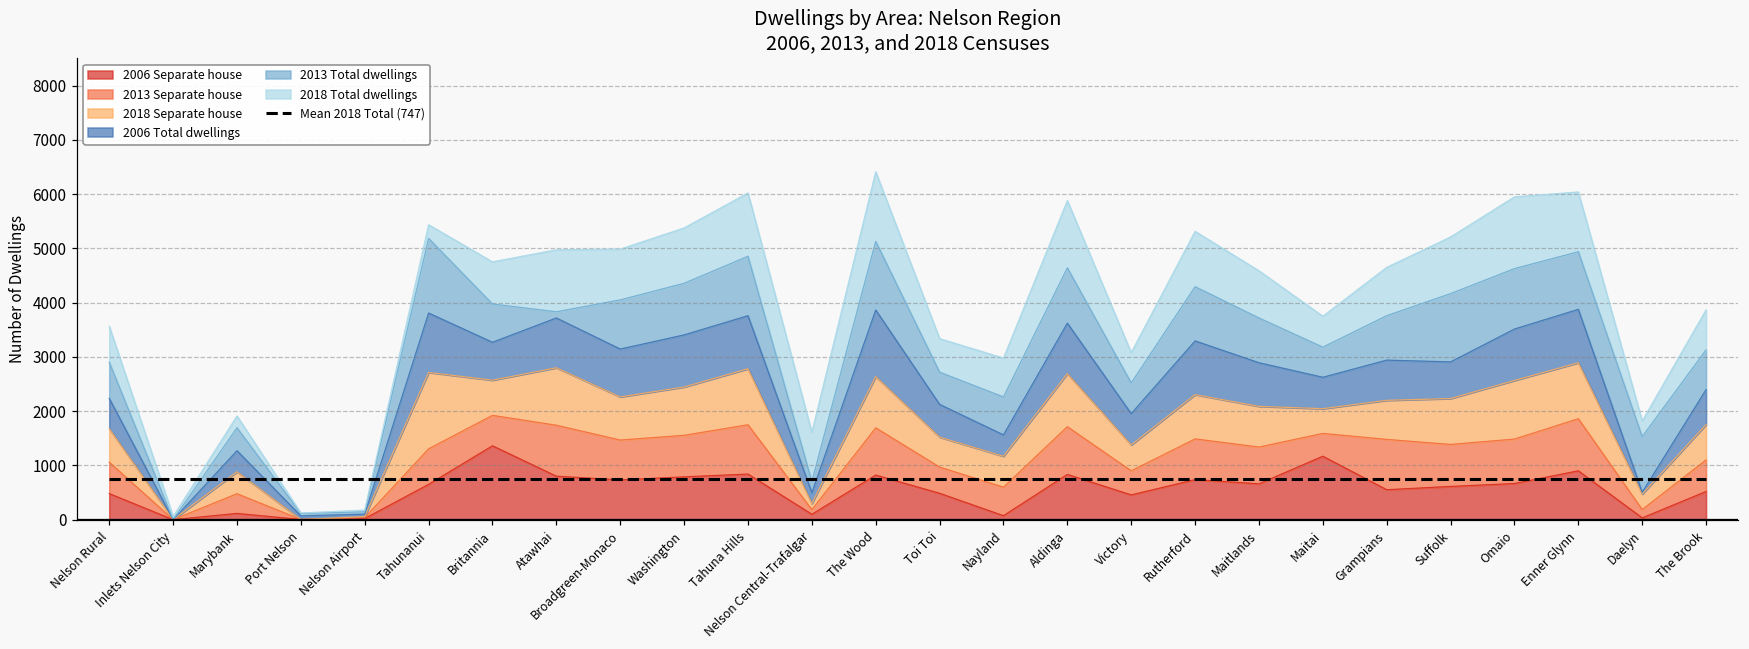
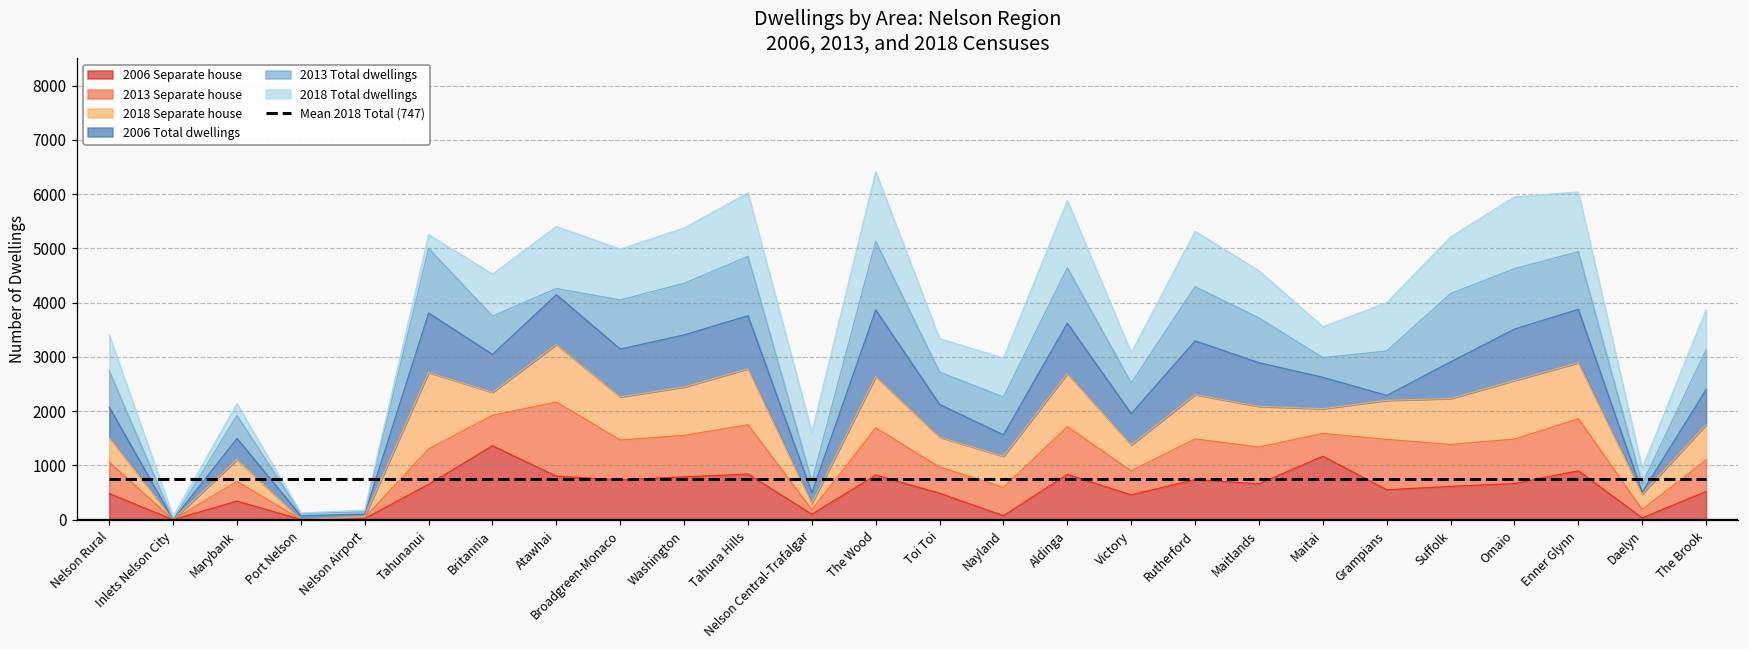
2018 Separate house, Nelson Rural: 600 -> 500
2006 Separate house, Marybank: 100 -> 300
2013 Total dwellings, Tahunanui: 1400 -> 1200
2018 Separate house, Britannia: 600 -> 400
2013 Separate house, Atawhai: 900 -> 1400
2013 Total dwellings, Maitai: 600 -> 400
2006 Total dwellings, Grampians: 700 -> 100
2013 Total dwellings, Daelyn: 1000 -> 200
